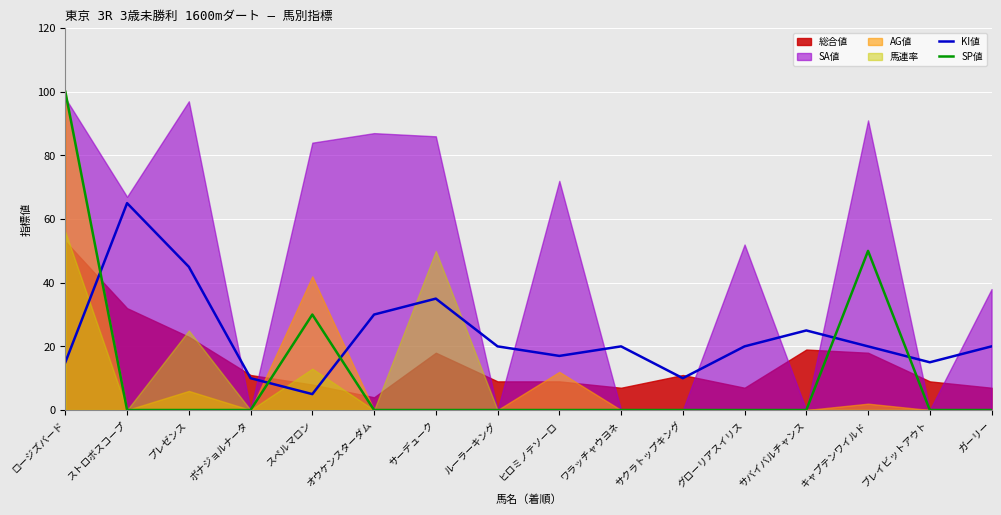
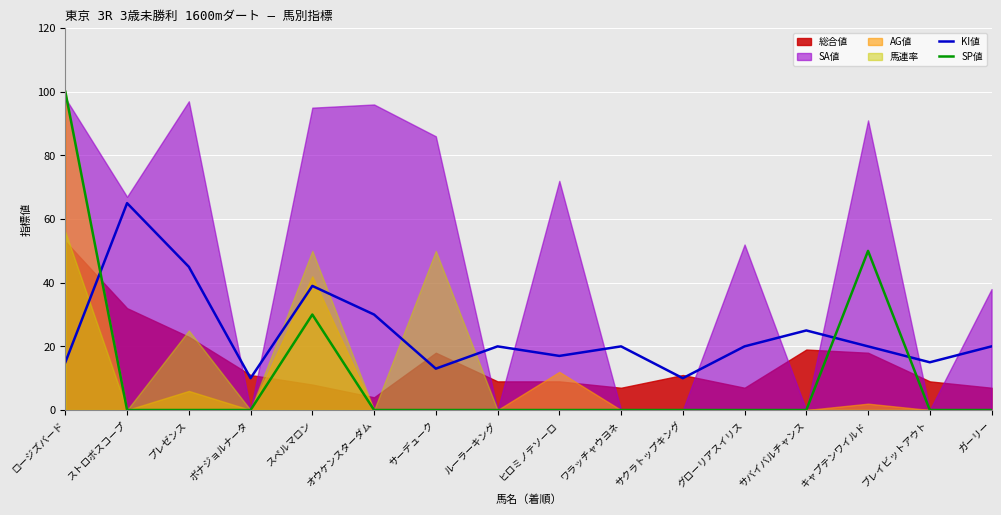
KI値, スペルマロン: 5 -> 39
SA値, スペルマロン: 84 -> 95
馬連率, スペルマロン: 13 -> 50
SA値, オウケンスターダム: 87 -> 96
KI値, サーデューク: 35 -> 13
